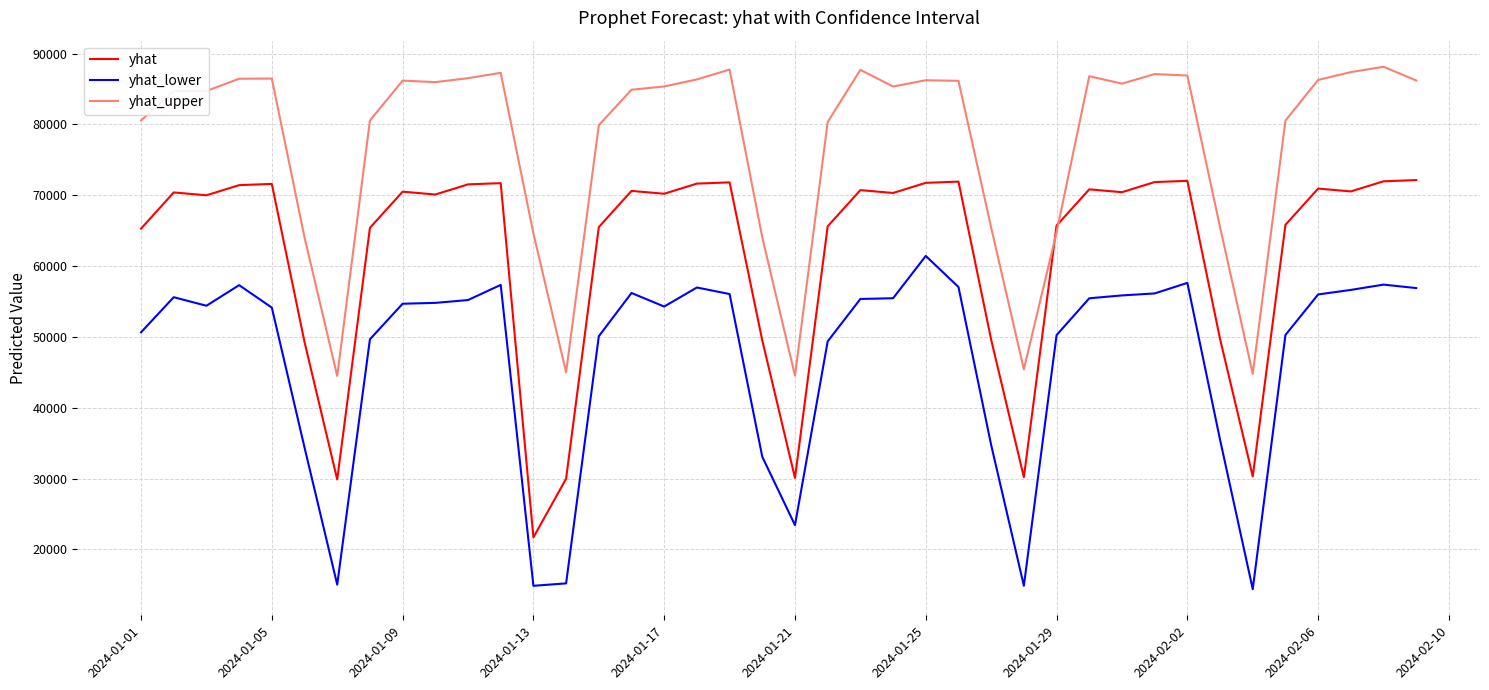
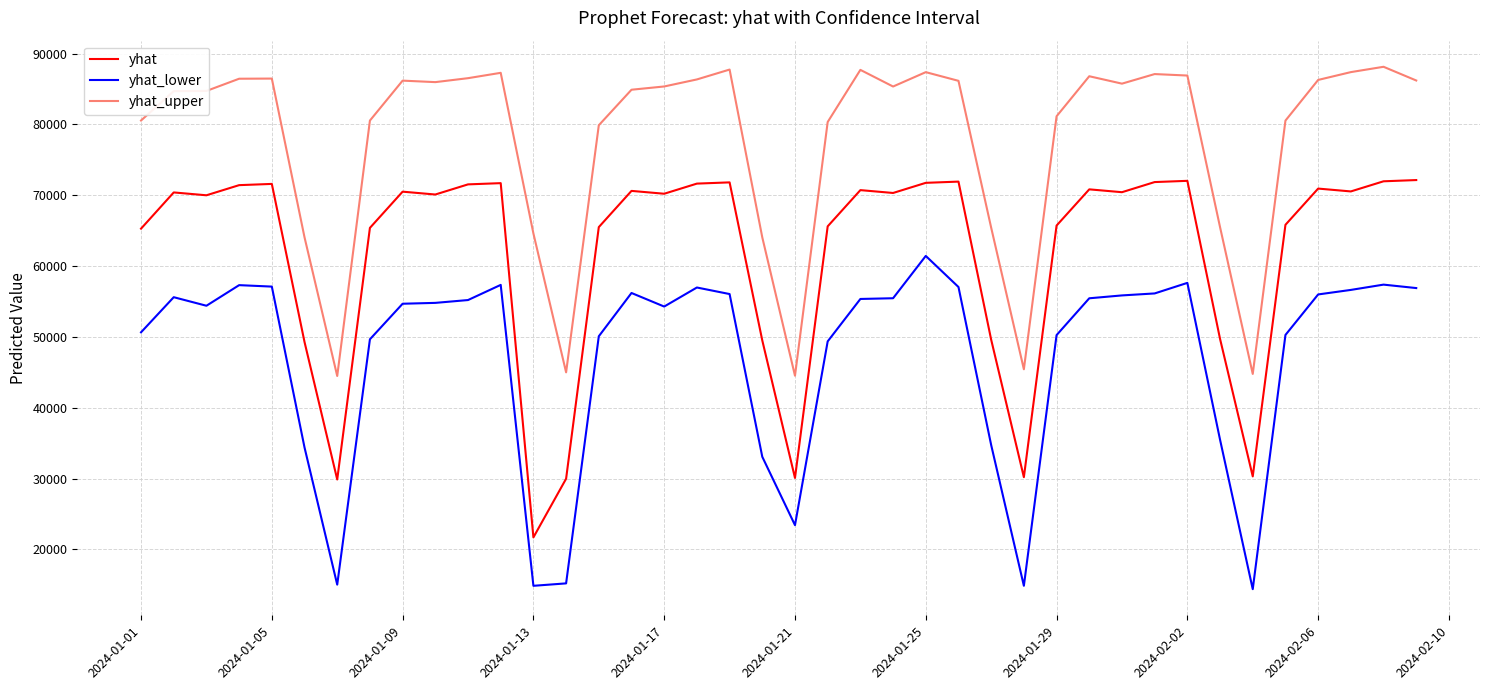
yhat_lower, 2024-01-05: 54000 -> 57000
yhat_upper, 2024-01-25: 86000 -> 87000
yhat_upper, 2024-01-29: 65000 -> 81000
